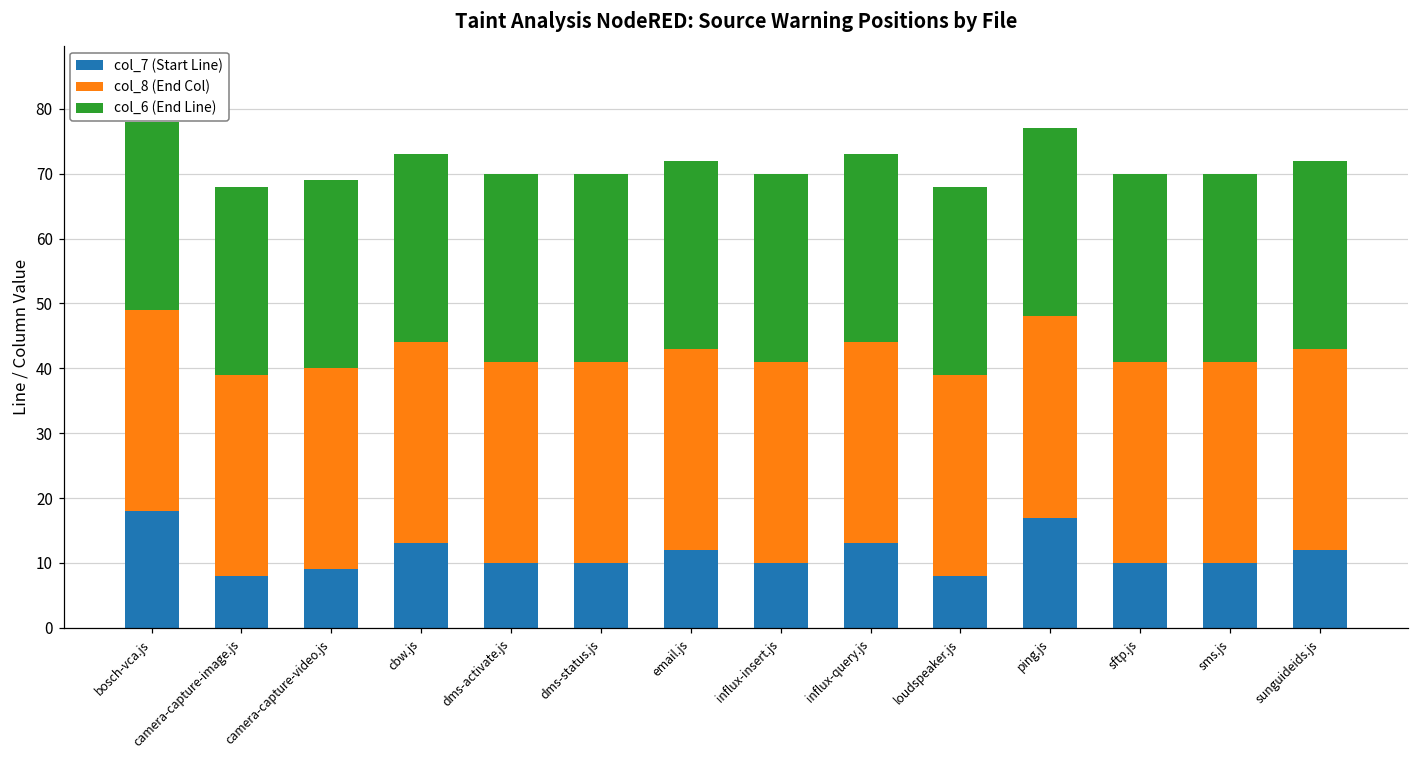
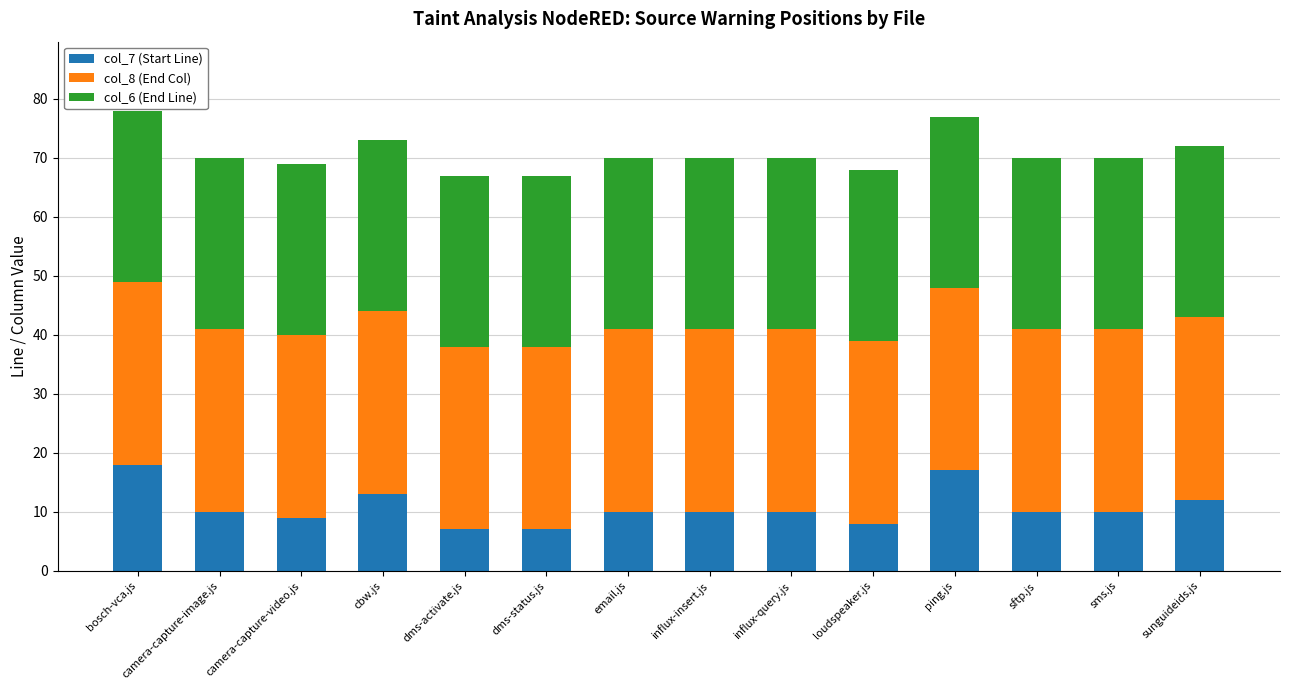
col_7 (Start Line), camera-capture-image.js: 8 -> 10
col_7 (Start Line), dms-activate.js: 10 -> 7
col_7 (Start Line), dms-status.js: 10 -> 7
col_7 (Start Line), email.js: 12 -> 10
col_7 (Start Line), influx-query.js: 13 -> 10
